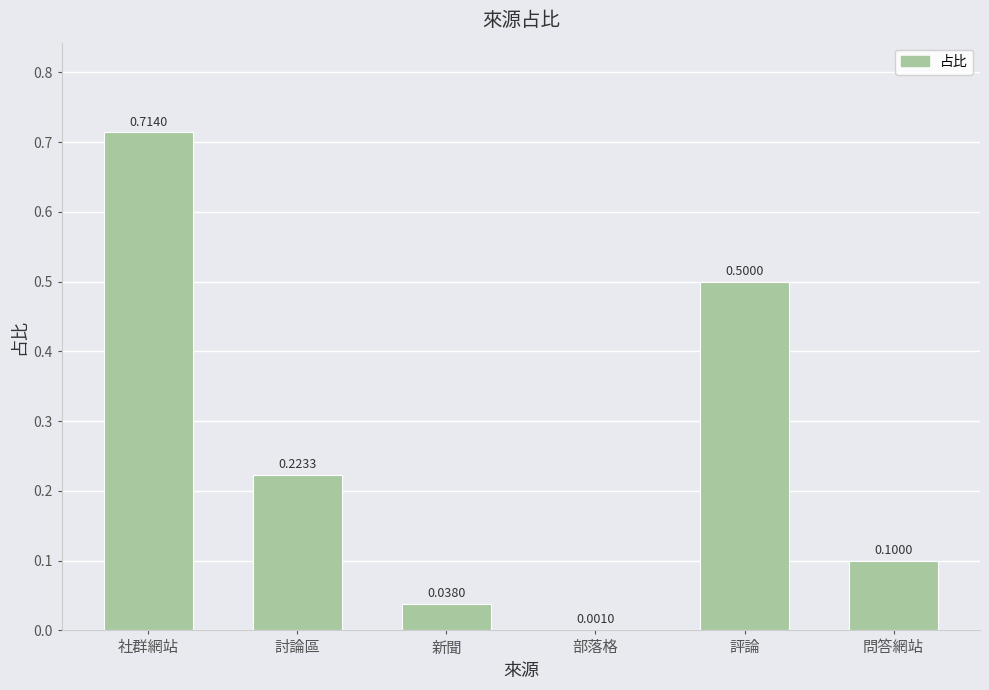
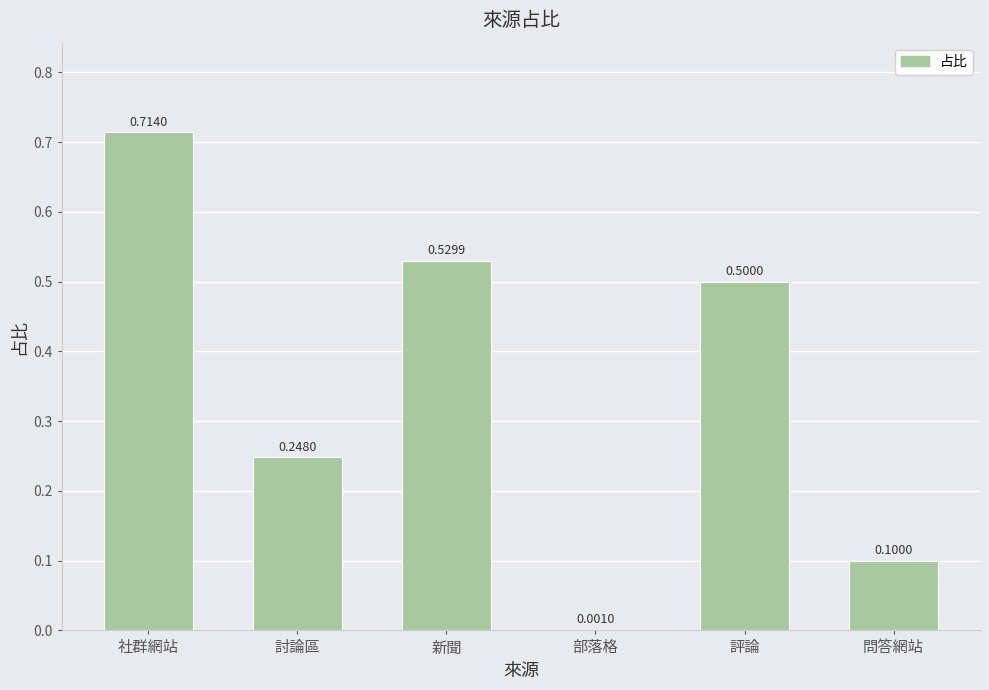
討論區: 0.2233 -> 0.2480
新聞: 0.0380 -> 0.5299
